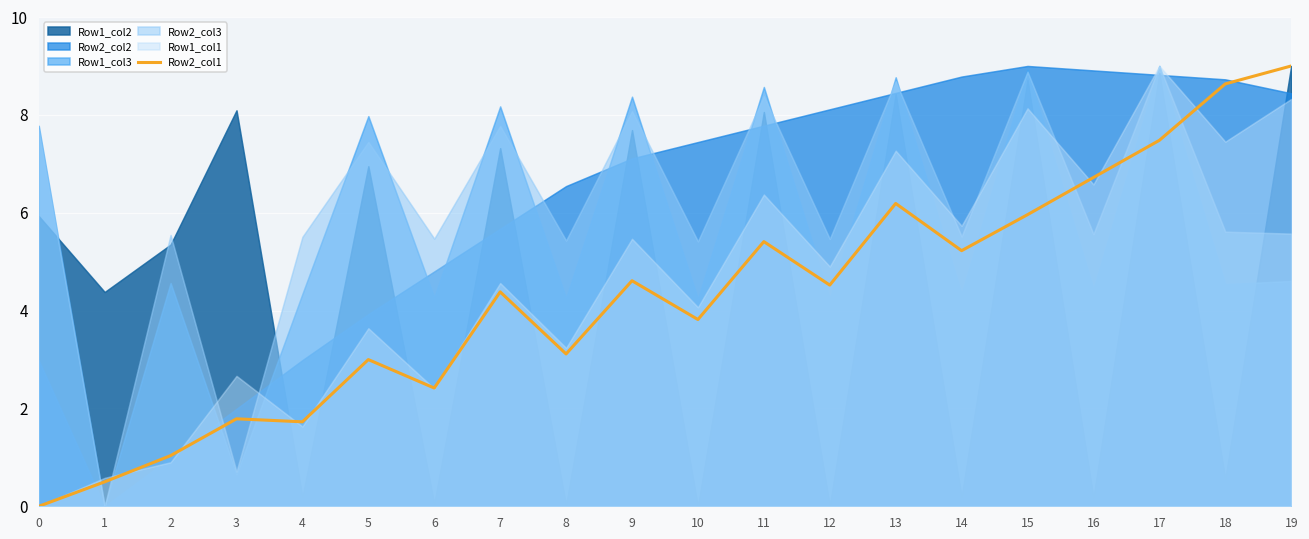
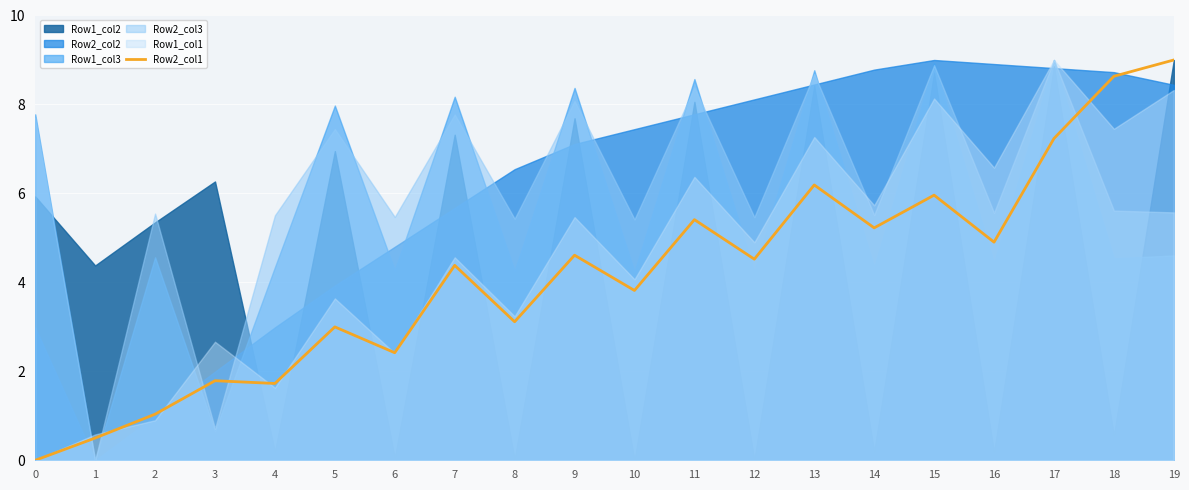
Row1_col2, 3: 8.1 -> 6.3
Row2_col1, 16: 6.7 -> 4.9
Row2_col1, 17: 7.5 -> 7.2
